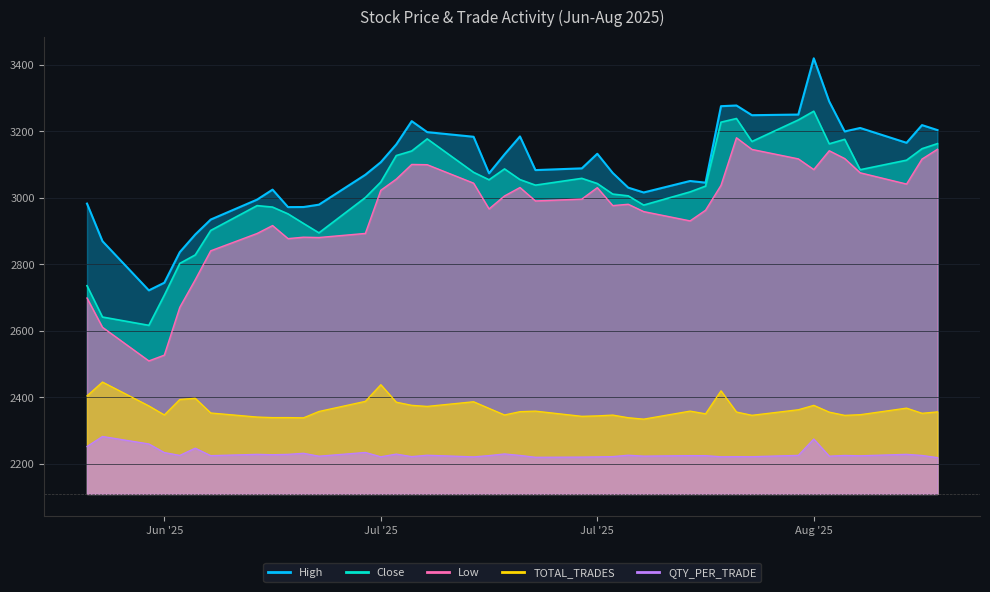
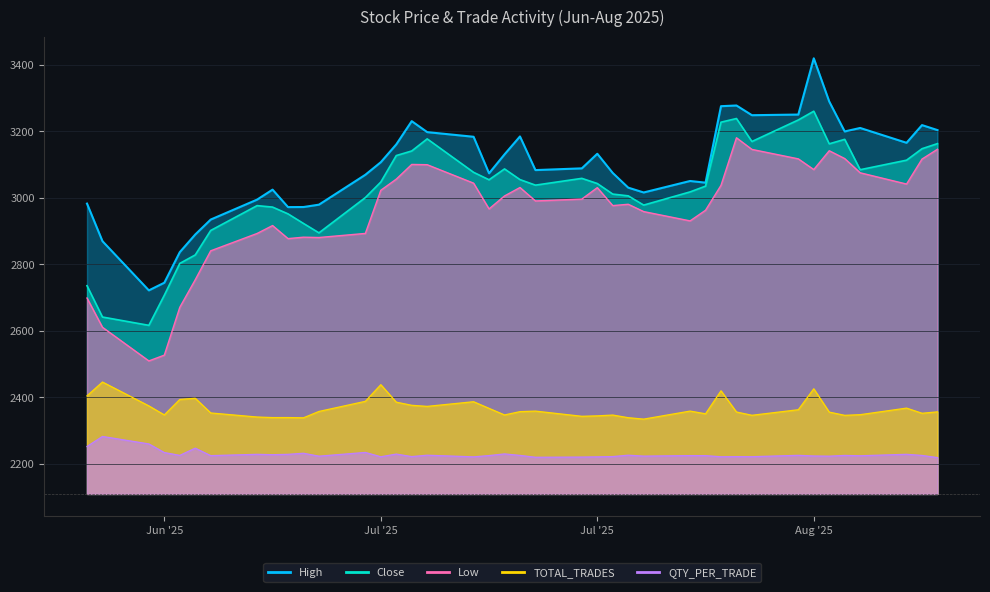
TOTAL_TRADES, Aug '25: 2380 -> 2420
QTY_PER_TRADE, Aug '25: 2270 -> 2220
